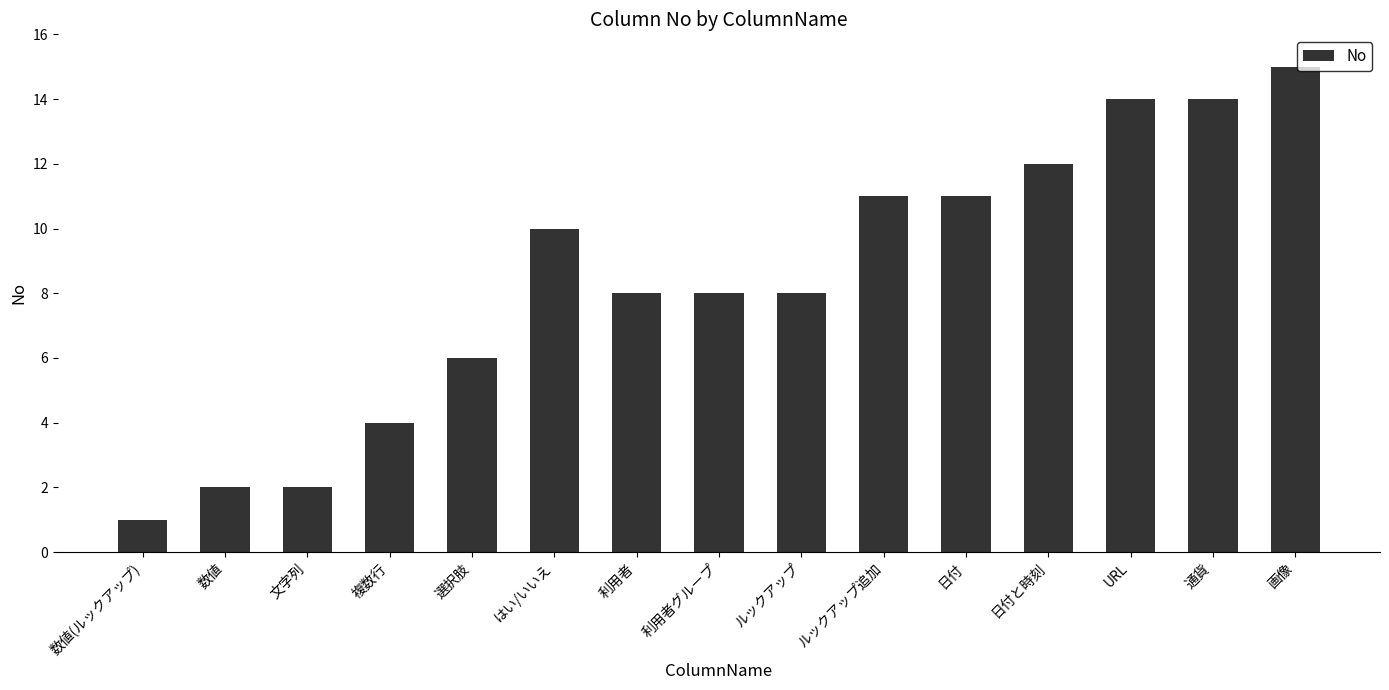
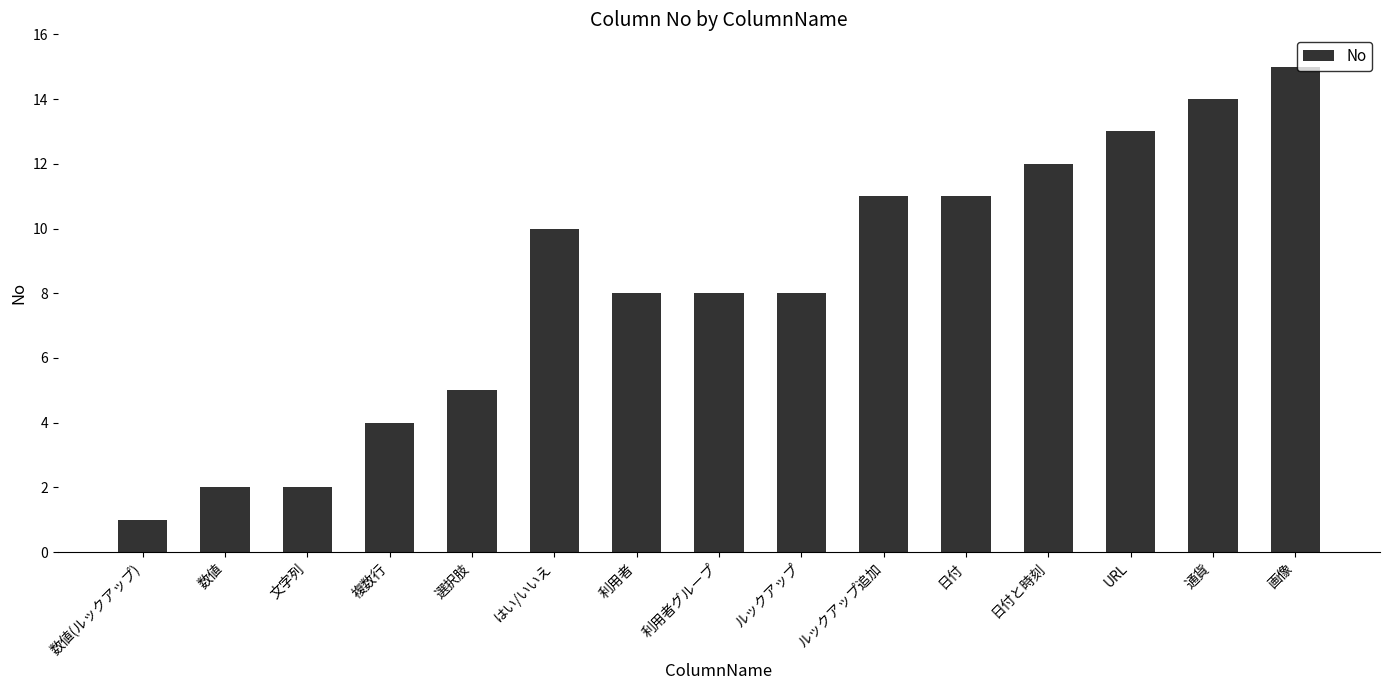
選択肢: 6 -> 5
URL: 14 -> 13
